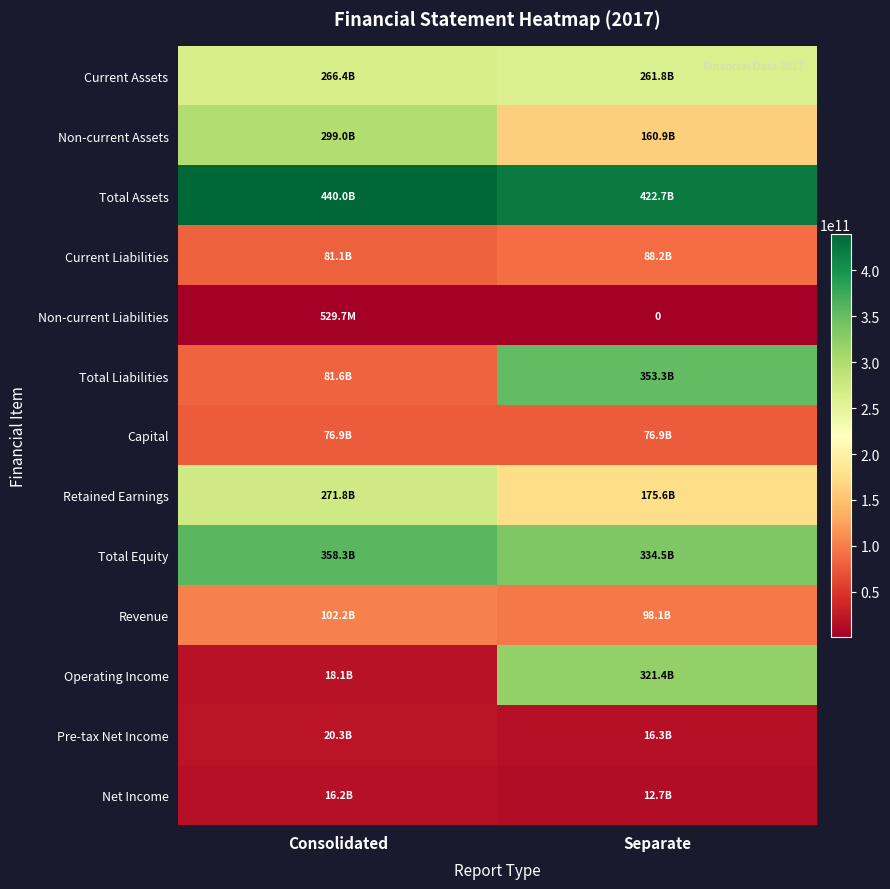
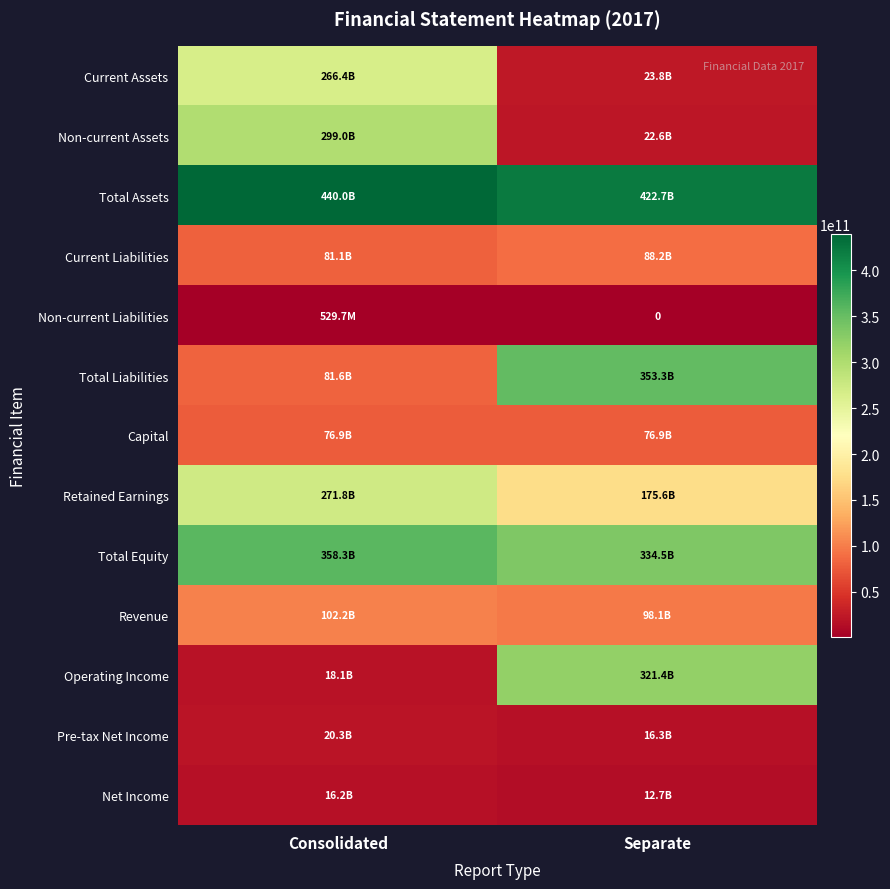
Current Assets, Separate: 261.8B -> 23.8B
Non-current Assets, Separate: 160.9B -> 22.6B
